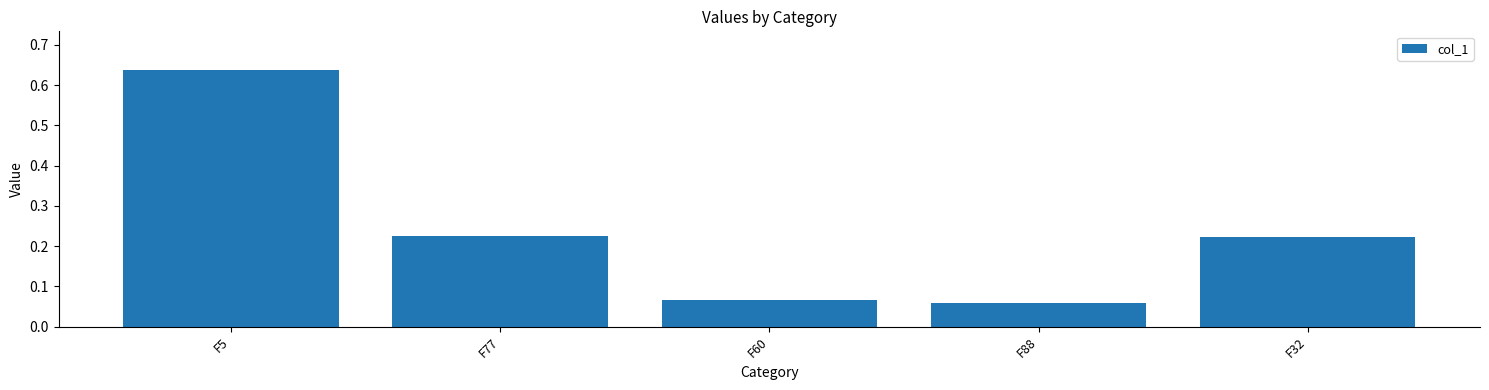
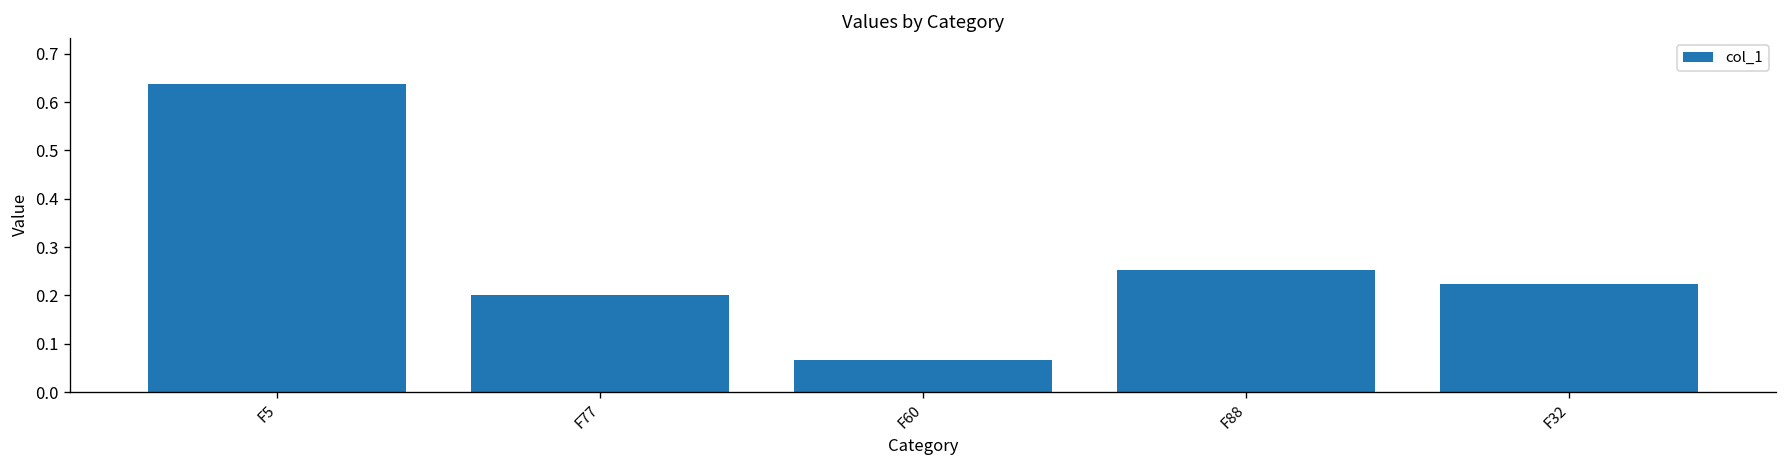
F77: 0.22 -> 0.20
F88: 0.06 -> 0.25
